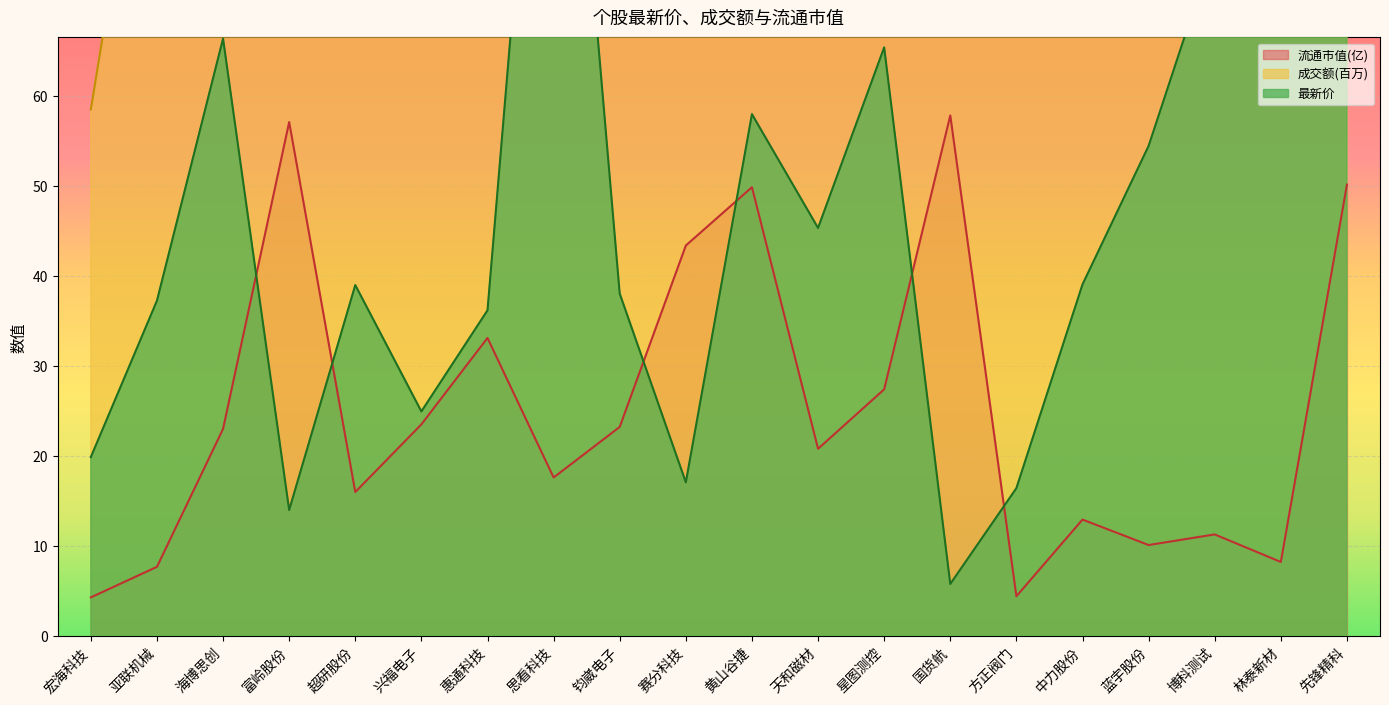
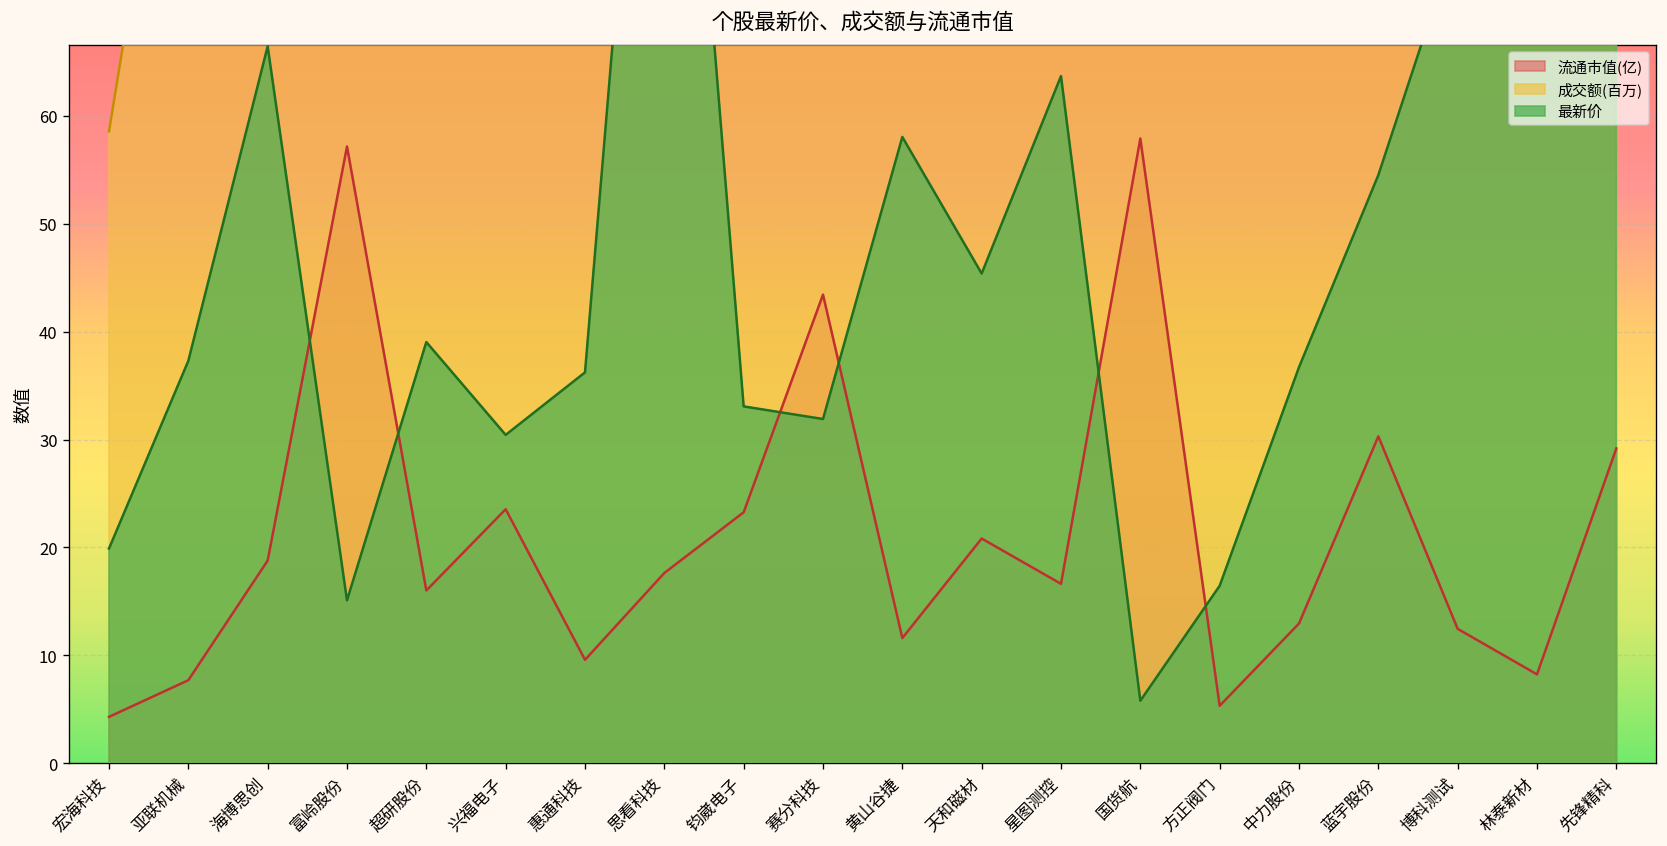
流通市值(亿), 海博思创: 23 -> 19
最新价, 富岭股份: 14 -> 15
最新价, 兴福电子: 25 -> 30
流通市值(亿), 惠通科技: 33 -> 10
最新价, 钧崴电子: 38 -> 33
最新价, 赛分科技: 17 -> 32
流通市值(亿), 黄山谷捷: 50 -> 12
流通市值(亿), 星图测控: 27 -> 17
最新价, 星图测控: 65 -> 64
流通市值(亿), 方正阀门: 4 -> 5
最新价, 中力股份: 39 -> 37
流通市值(亿), 蓝宇股份: 10 -> 30
流通市值(亿), 博科测试: 11 -> 12
流通市值(亿), 先锋精科: 50 -> 29
